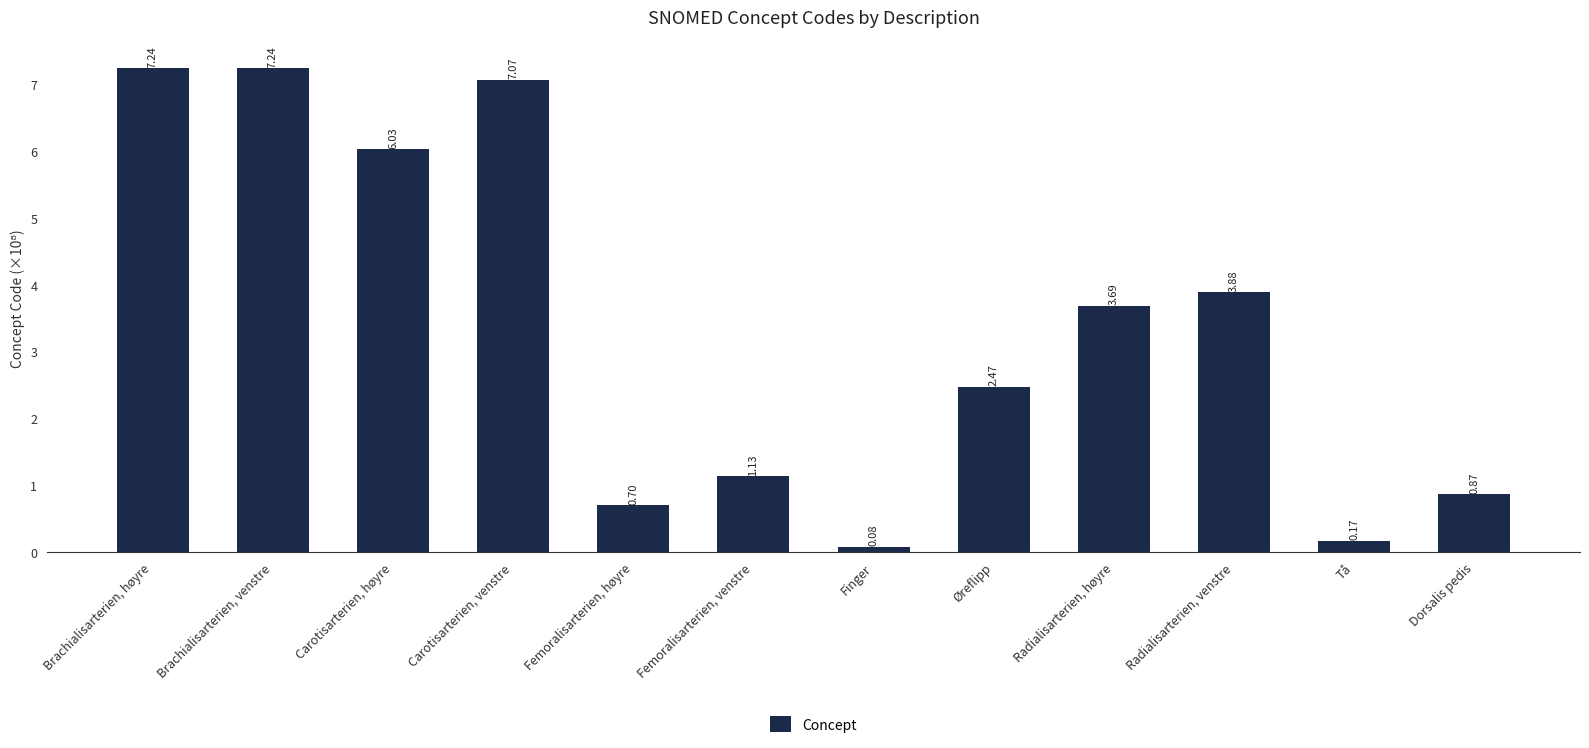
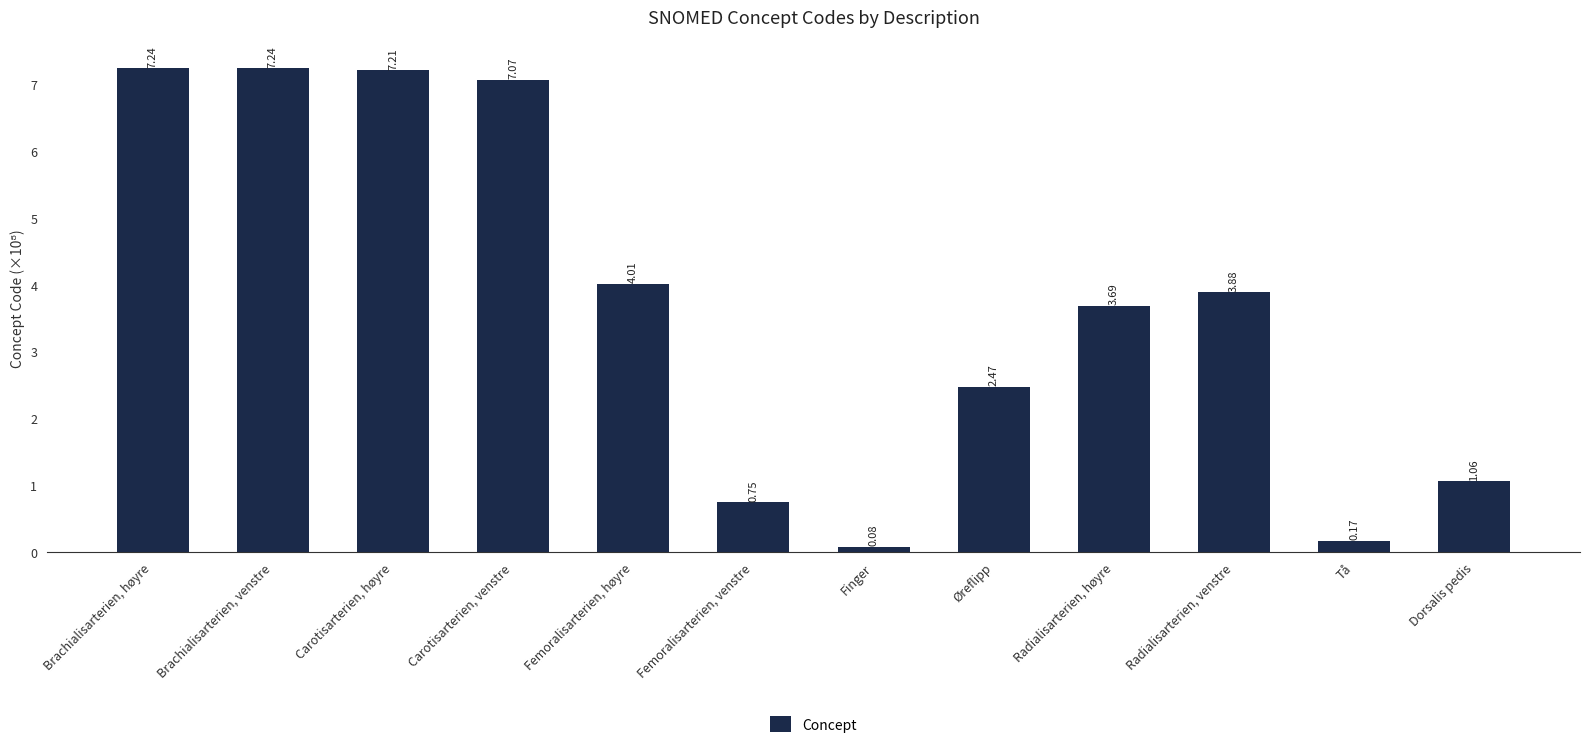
Carotisarterien, høyre: 6.03 -> 7.21
Femoralisarterien, høyre: 0.70 -> 4.01
Femoralisarterien, venstre: 1.13 -> 0.75
Dorsalis pedis: 0.87 -> 1.06
